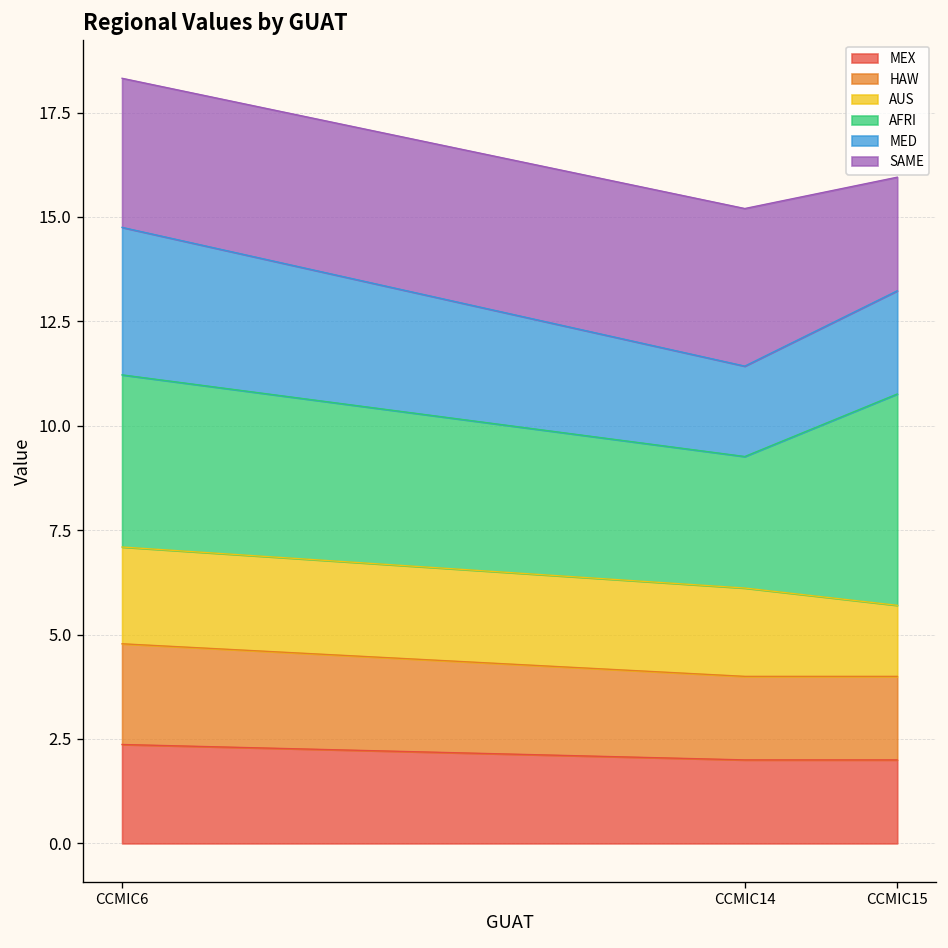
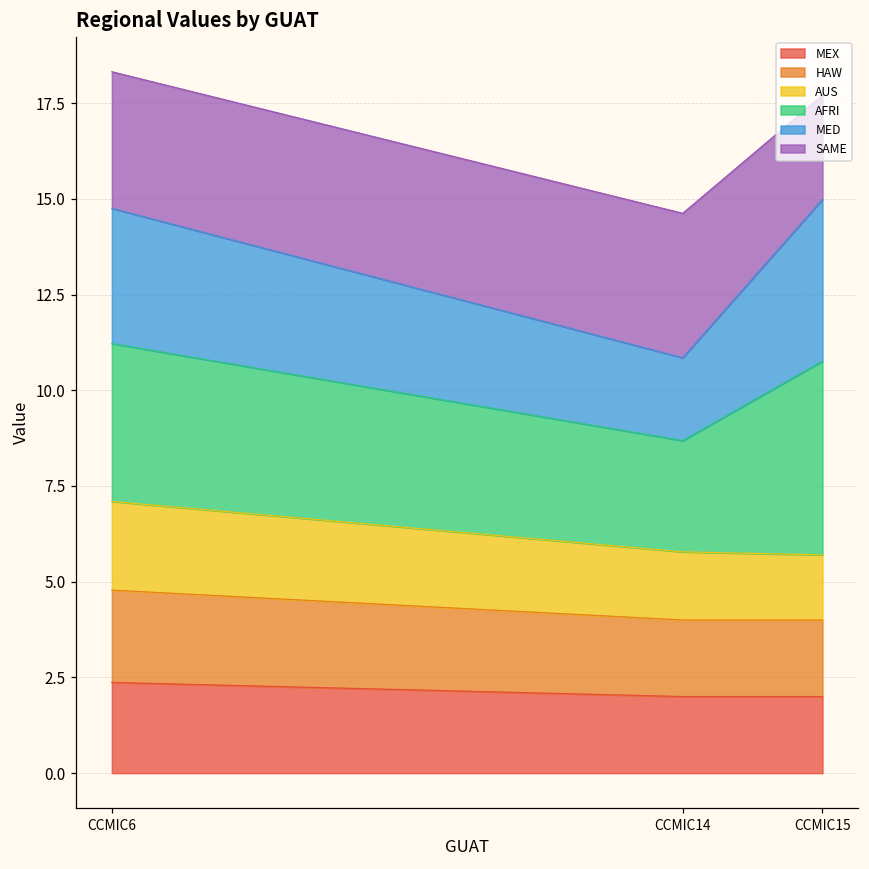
AUS, CCMIC14: 2.1 -> 1.8
AFRI, CCMIC14: 3.1 -> 2.9
MED, CCMIC15: 2.5 -> 4.2
